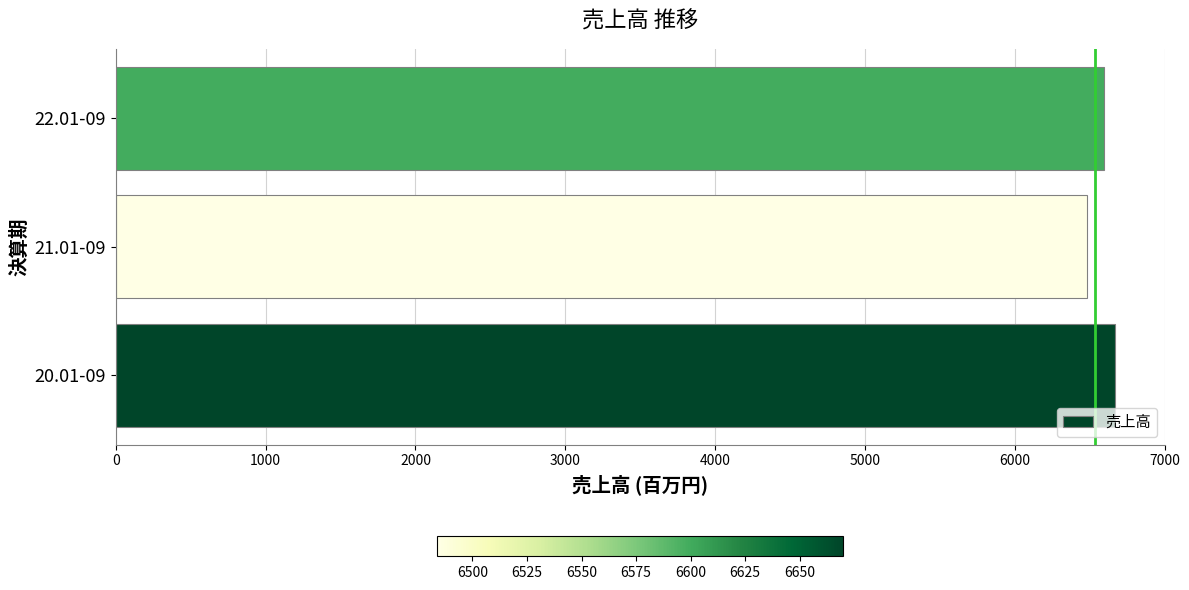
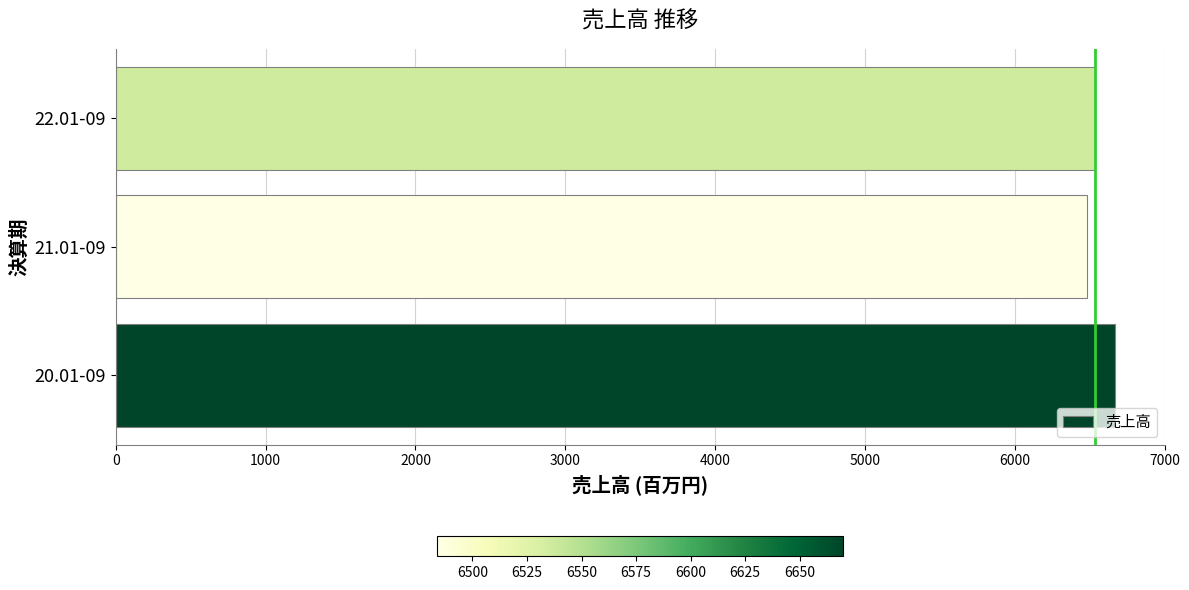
22.01-09: 6600 -> 6540
